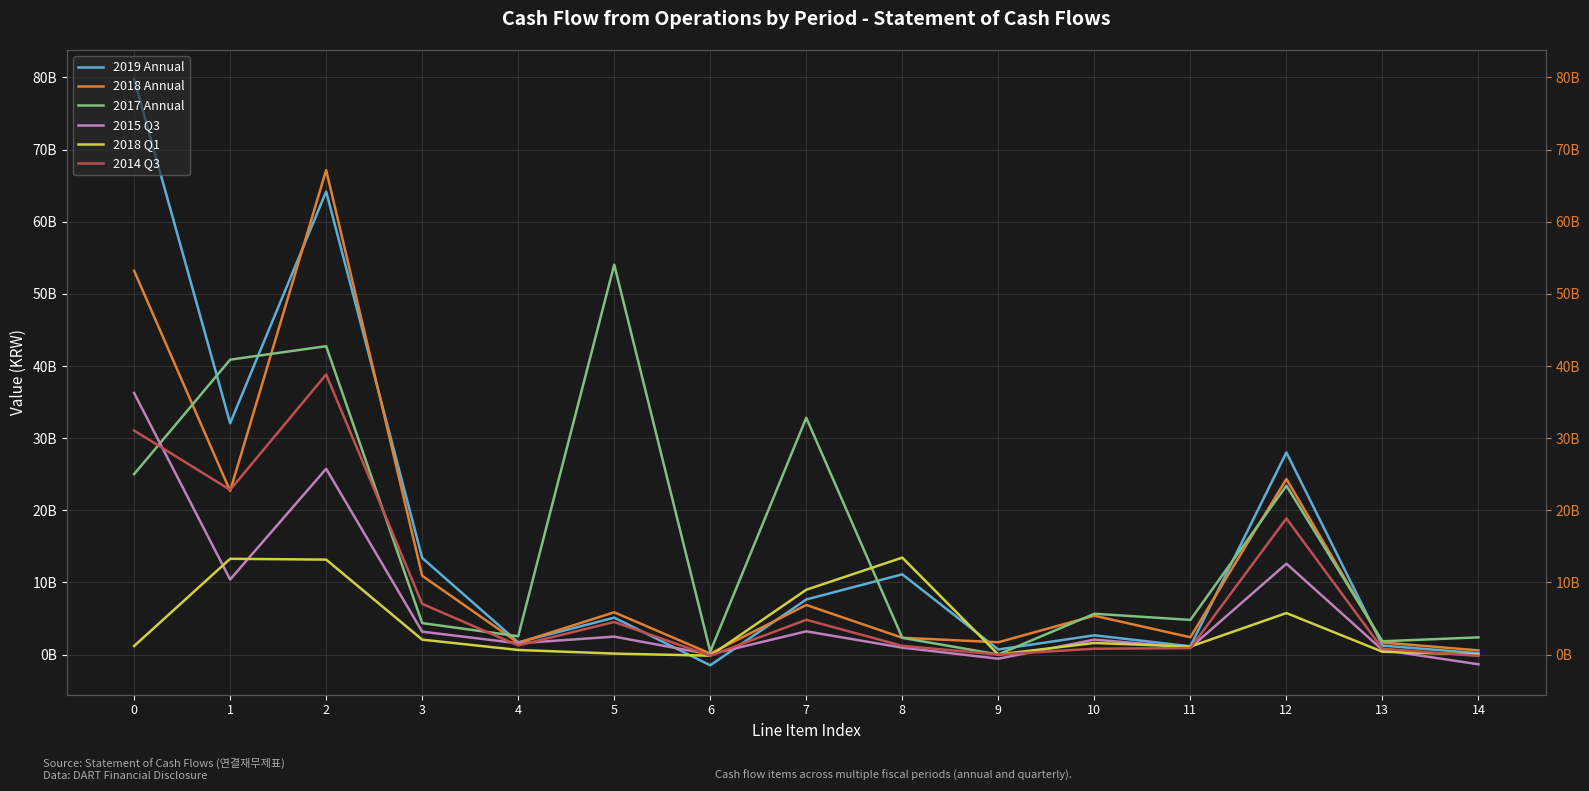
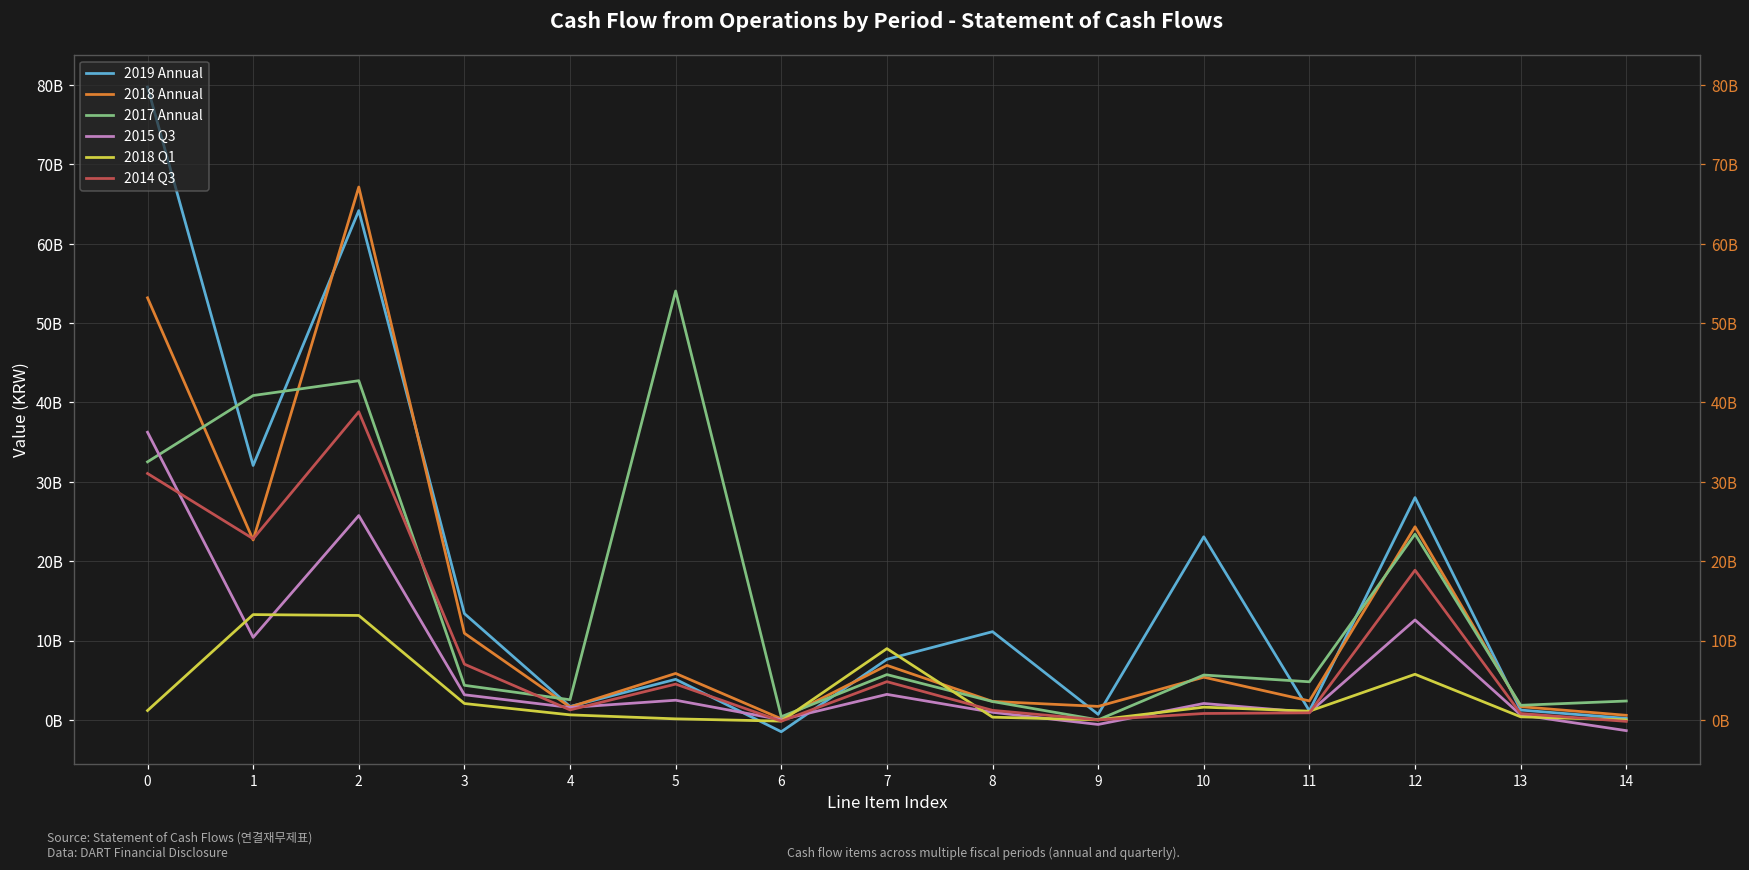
2017 Annual, 0: 25000000000 -> 33000000000
2017 Annual, 7: 33000000000 -> 6000000000
2018 Q1, 8: 13000000000 -> 0
2019 Annual, 10: 3000000000 -> 23000000000
